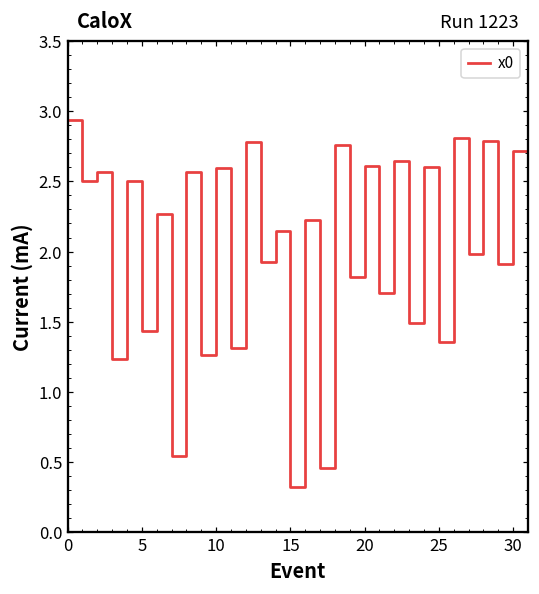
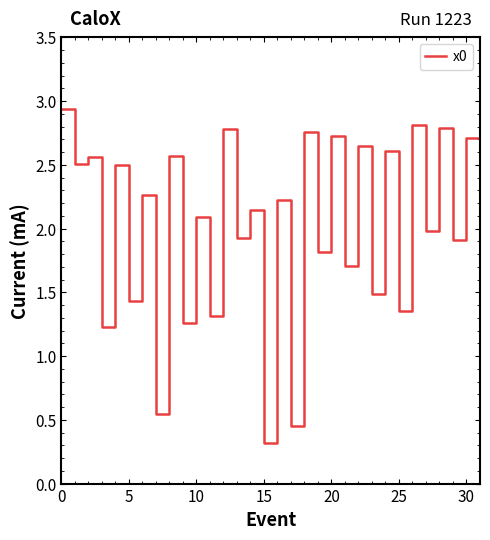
10: 2.59 -> 2.09
20: 2.61 -> 2.73
